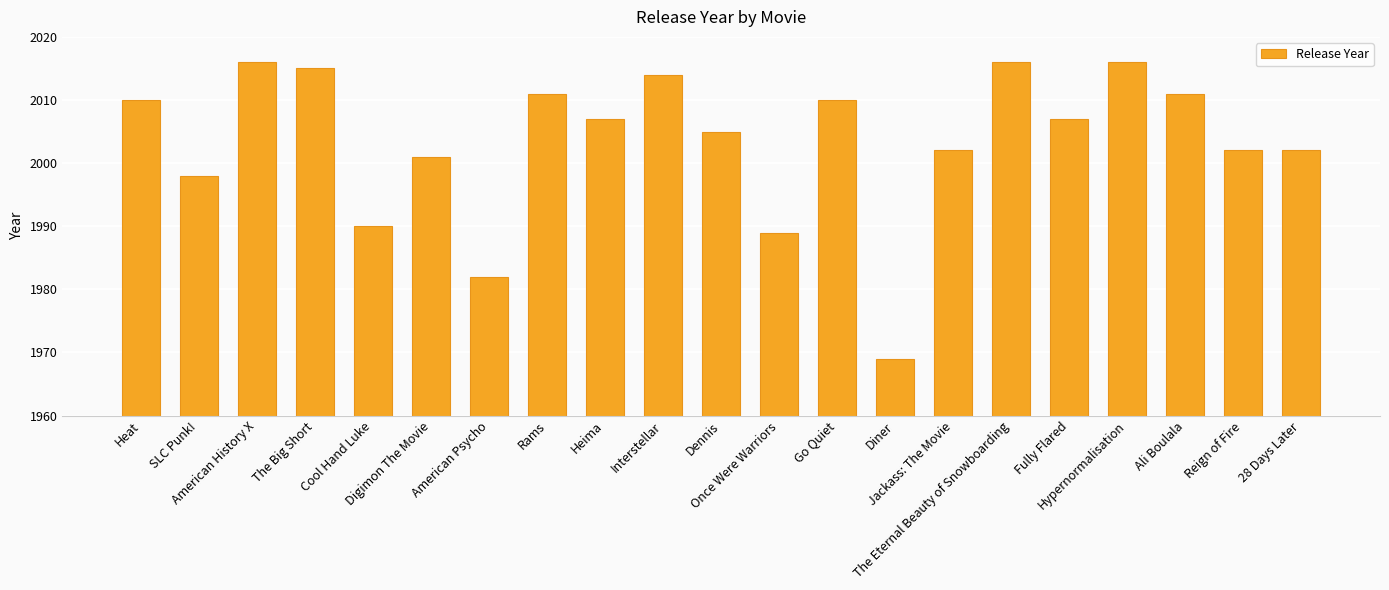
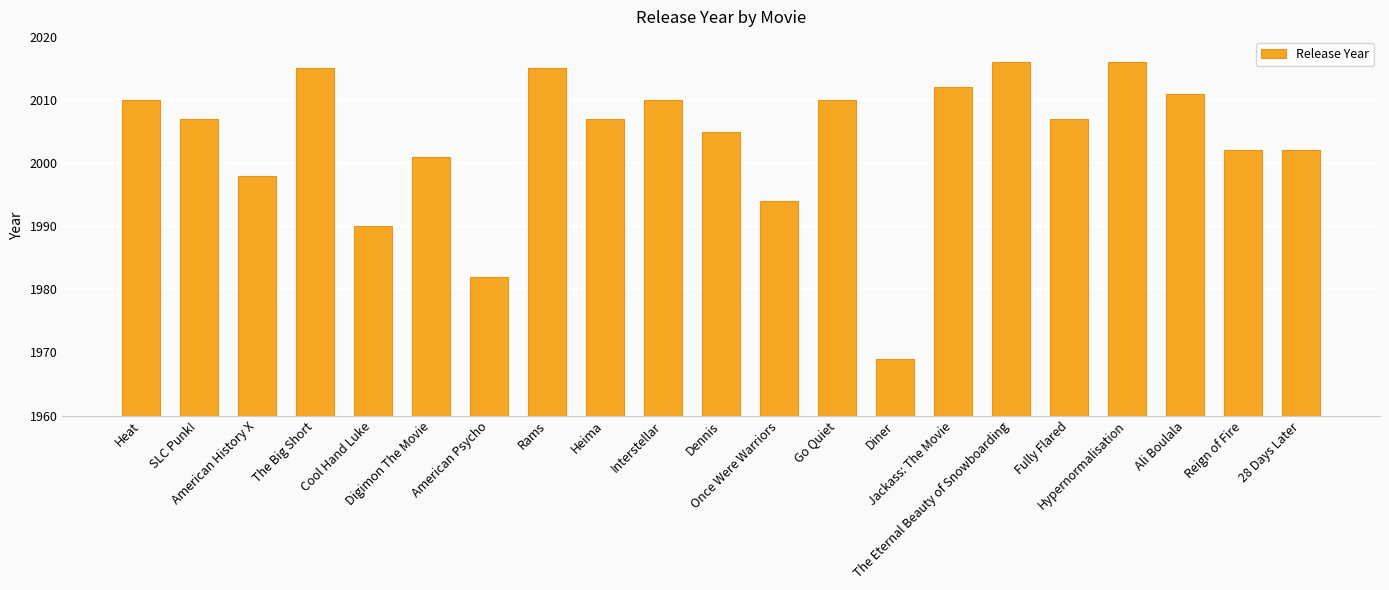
SLC Punk!: 1998 -> 2007
American History X: 2016 -> 1998
Rams: 2011 -> 2015
Interstellar: 2014 -> 2010
Once Were Warriors: 1989 -> 1994
Jackass: The Movie: 2002 -> 2012
